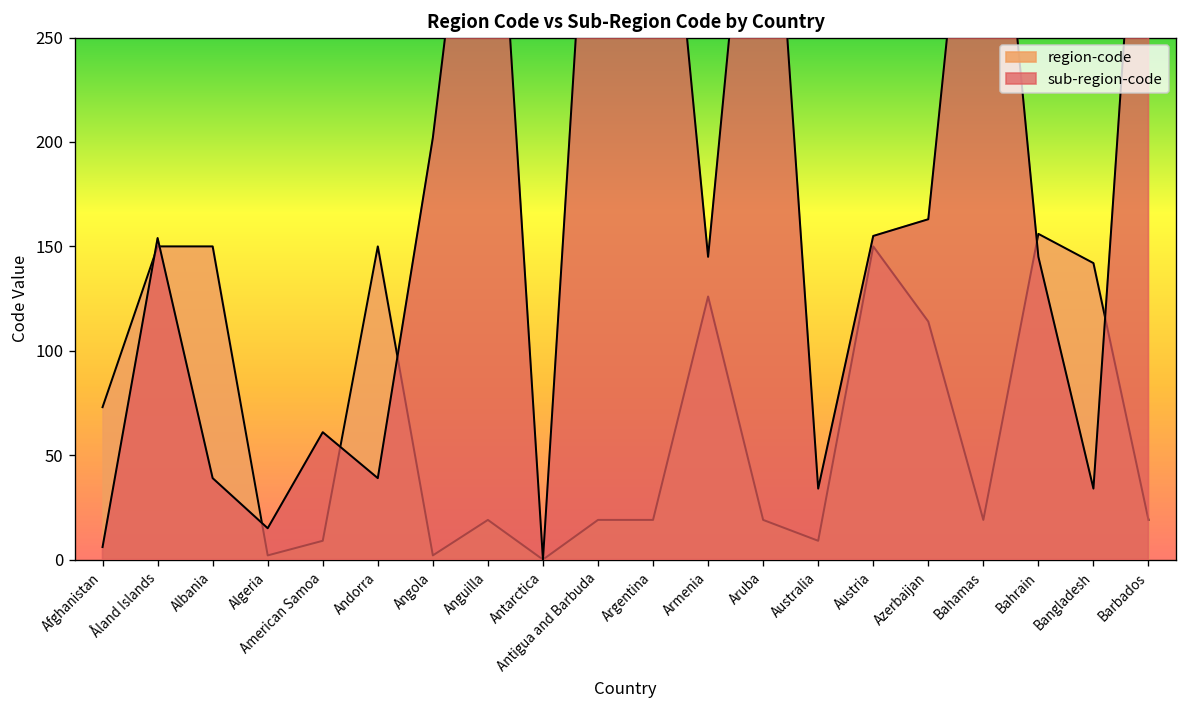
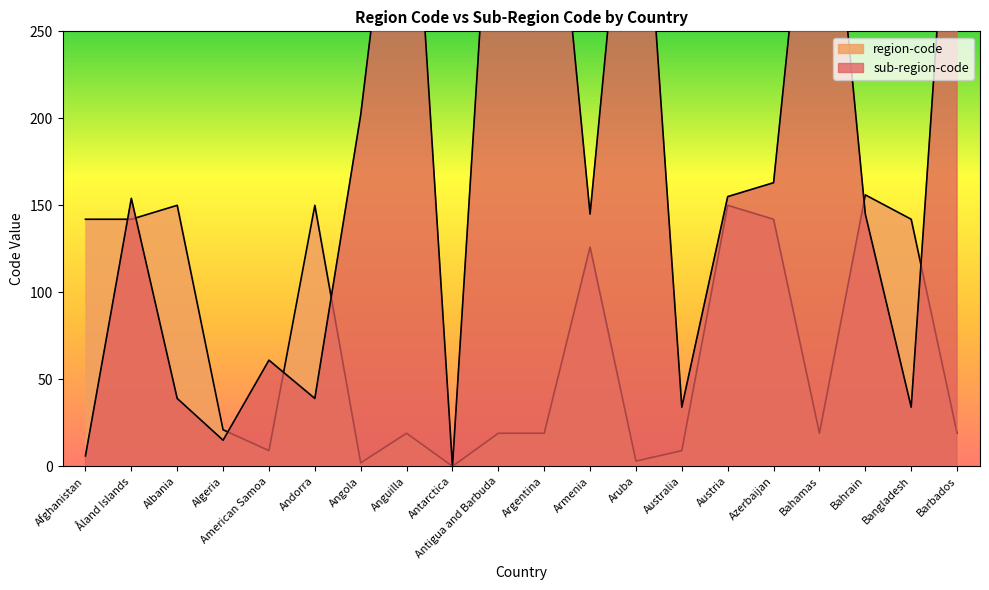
region-code, Afghanistan: 73 -> 142
region-code, Åland Islands: 150 -> 142
region-code, Algeria: 2 -> 21
region-code, Aruba: 19 -> 3
region-code, Azerbaijan: 114 -> 142
